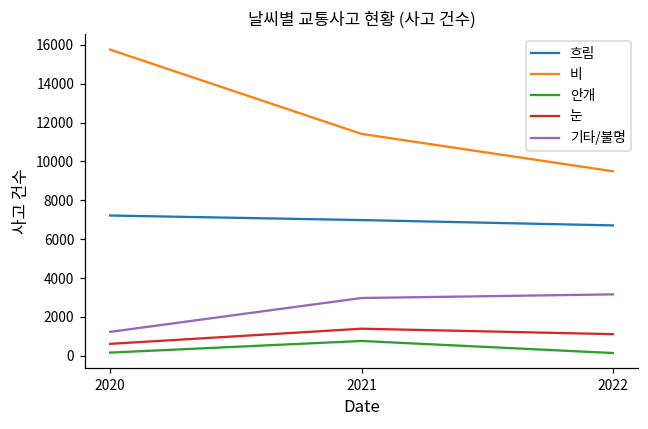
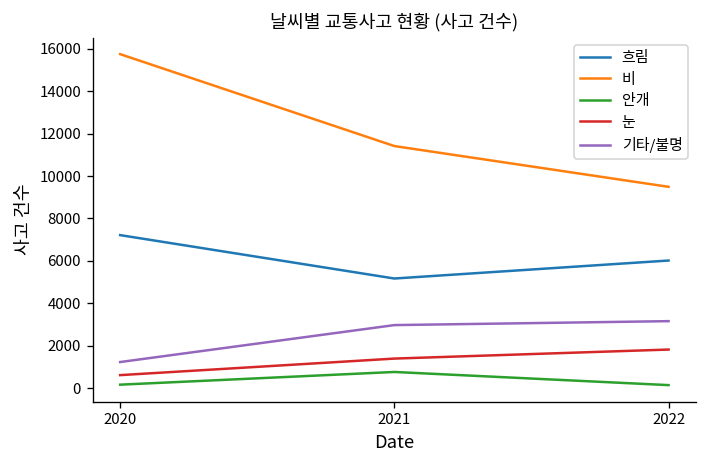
흐림, 2021: 7000 -> 5200
흐림, 2022: 6700 -> 6000
눈, 2022: 1100 -> 1800
